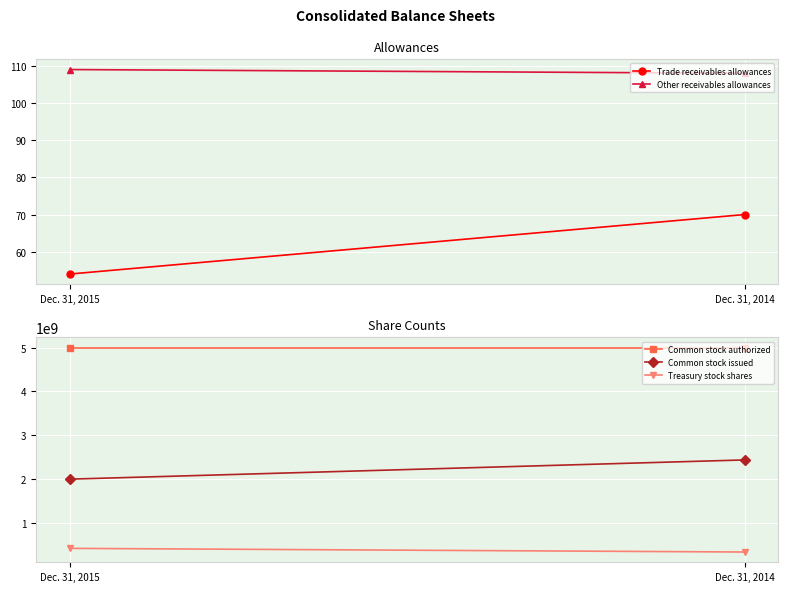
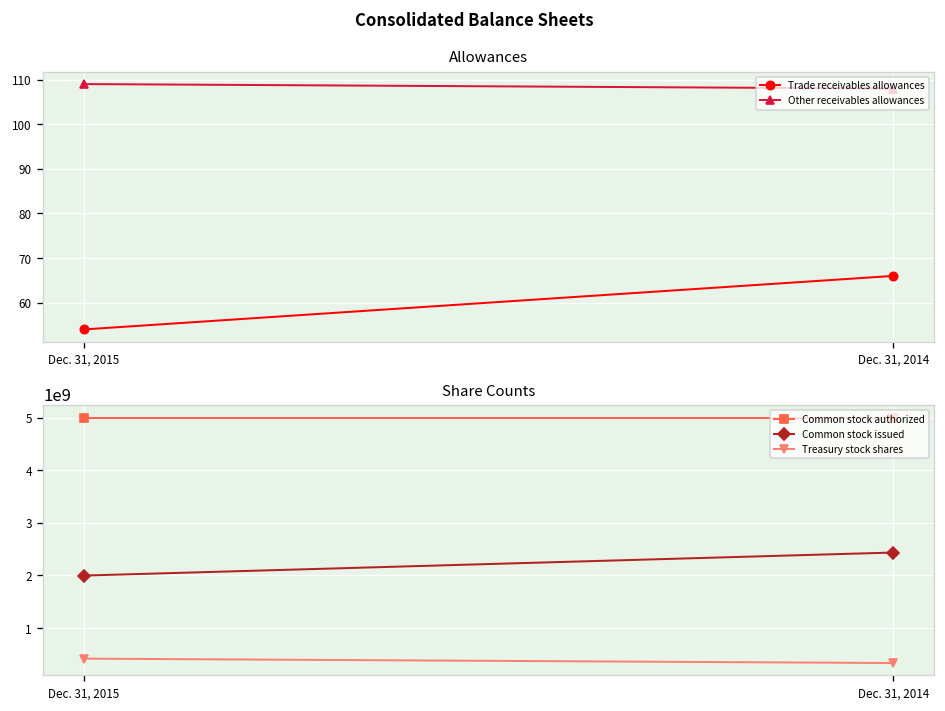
Allowances, Trade receivables allowances, Dec. 31, 2014: 70 -> 66
